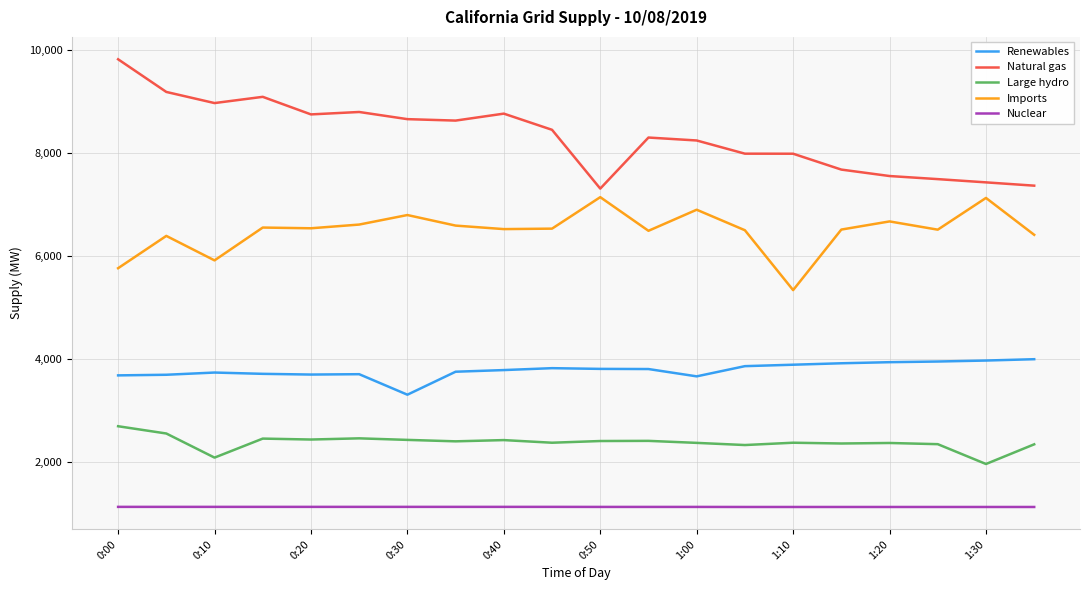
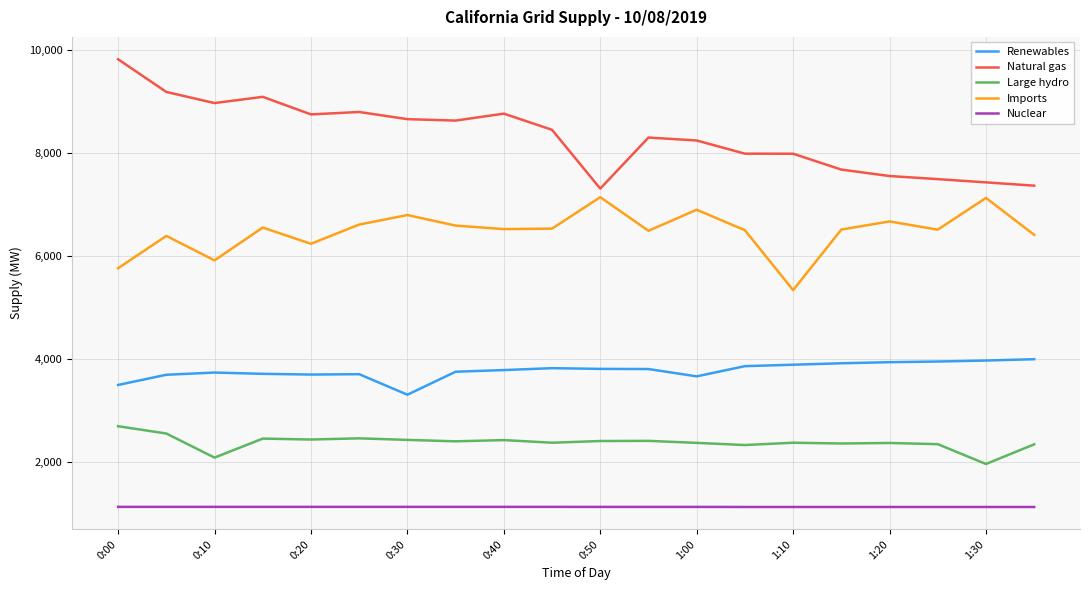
Renewables, 0:00: 3,700 -> 3,500
Imports, 0:20: 6,500 -> 6,200
